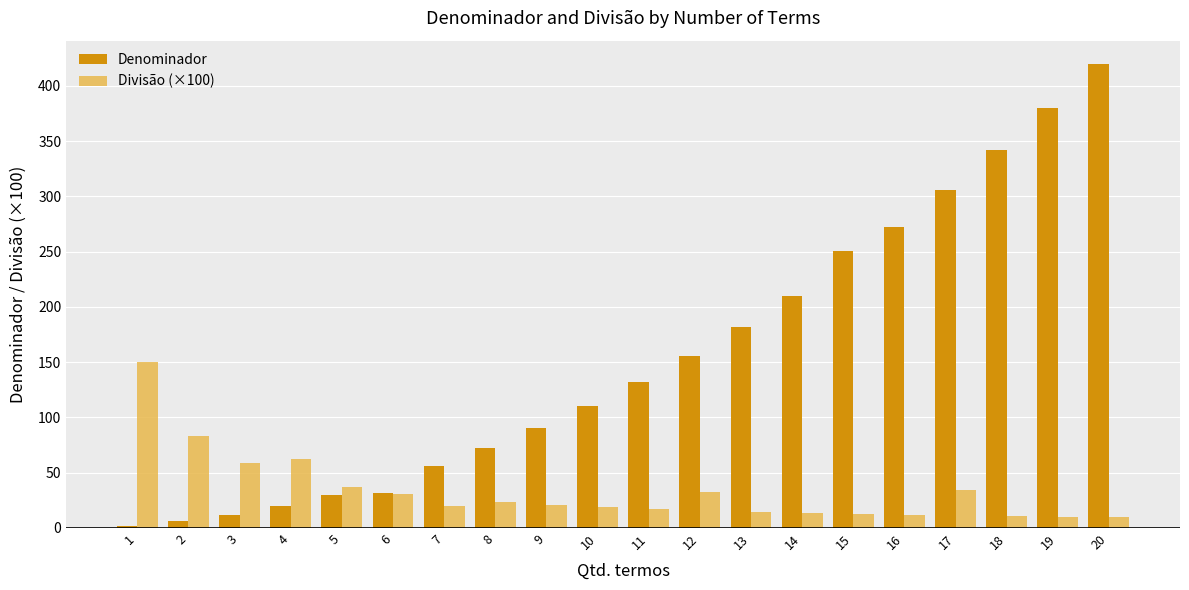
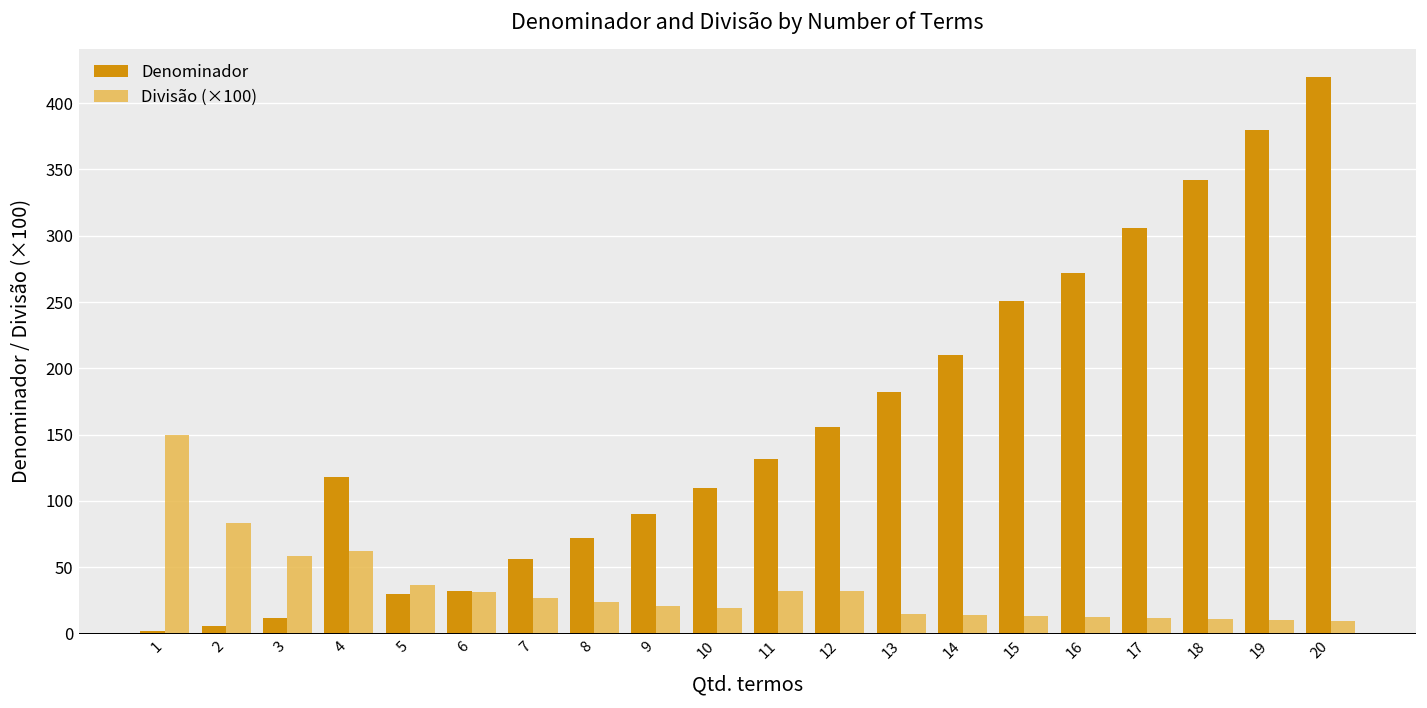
Denominador, 4: 20 -> 118
Divisão (×100), 7: 20 -> 27
Divisão (×100), 11: 17 -> 32
Divisão (×100), 17: 34 -> 11
